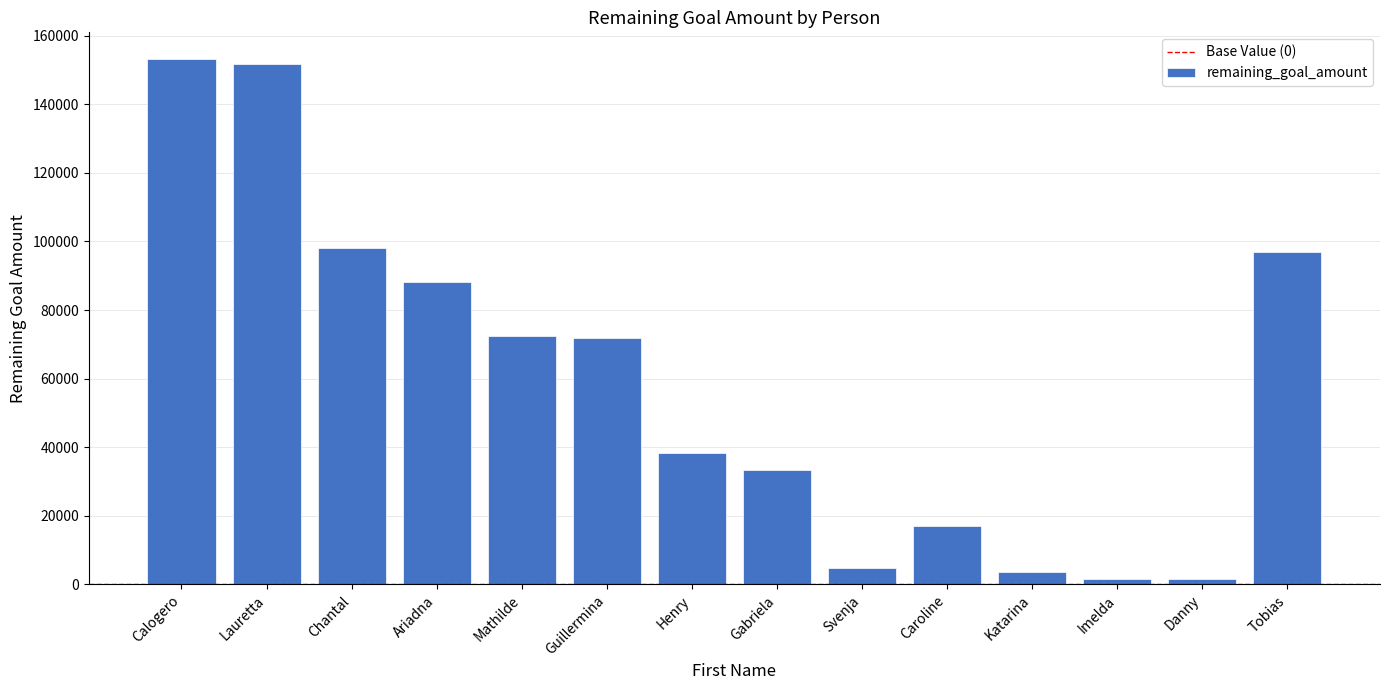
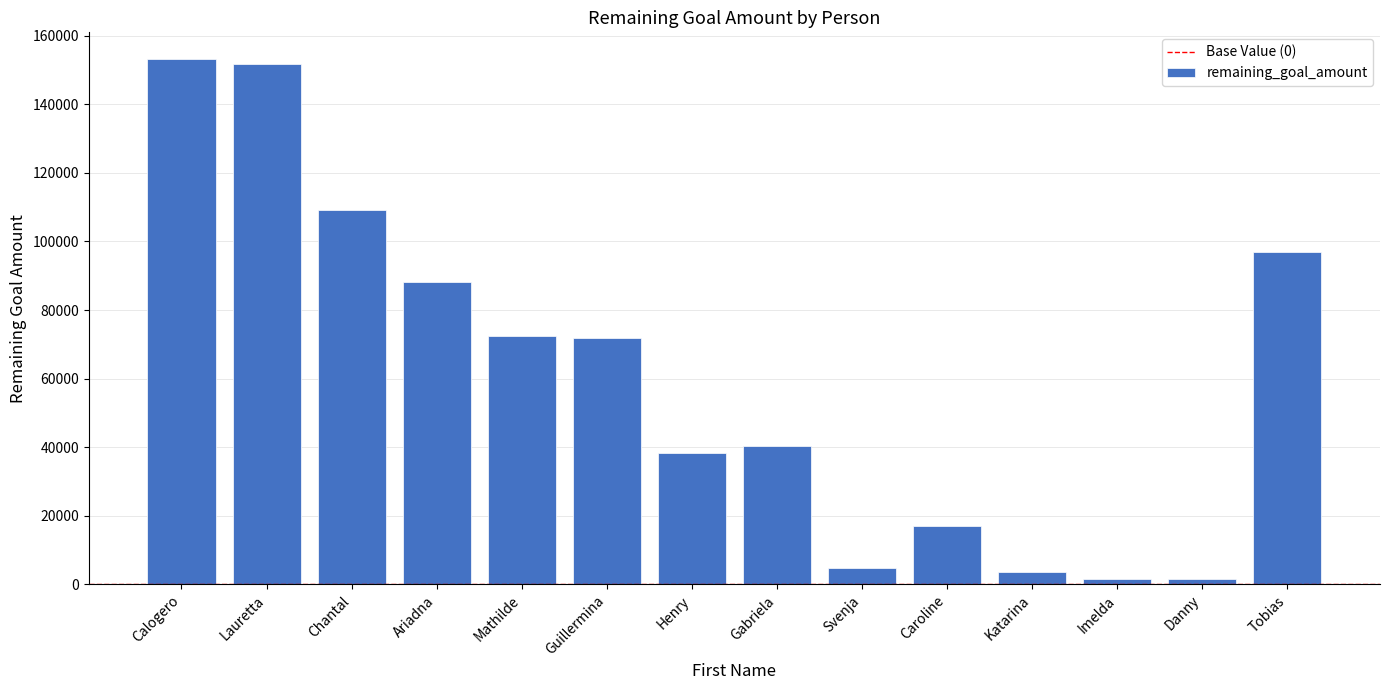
Chantal: 98000 -> 109000
Gabriela: 33000 -> 40000
